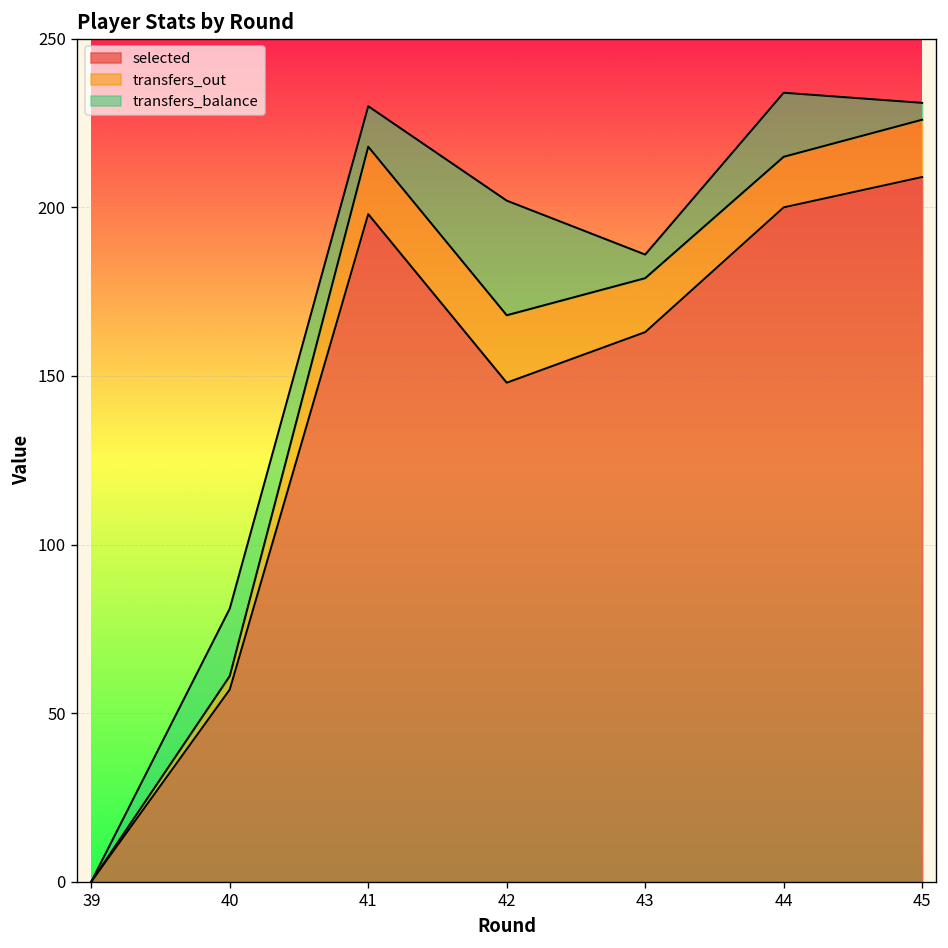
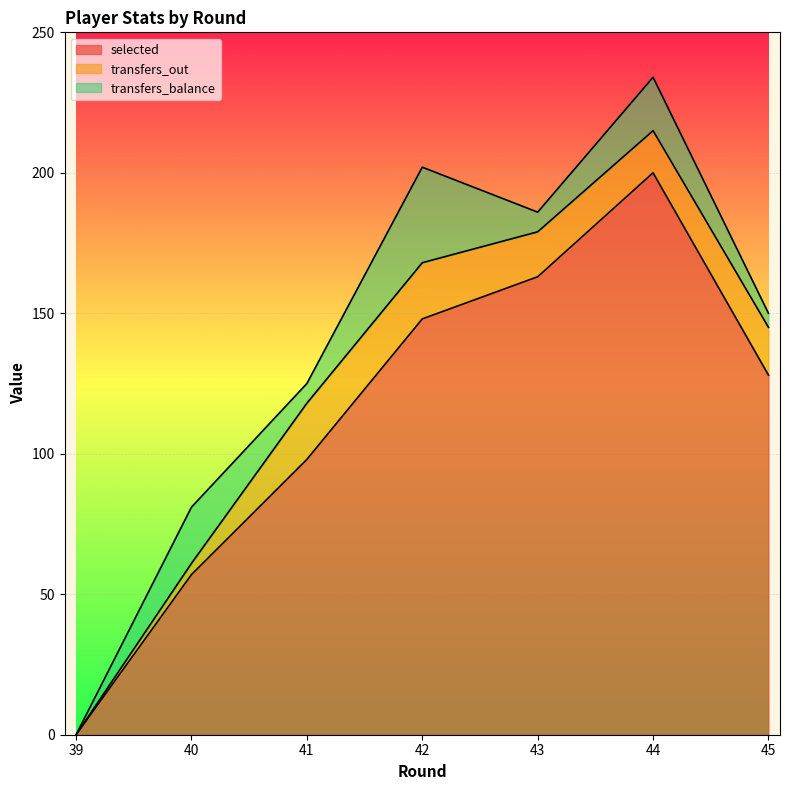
selected, 41: 198 -> 98
transfers_balance, 41: 12 -> 7
selected, 45: 209 -> 128
